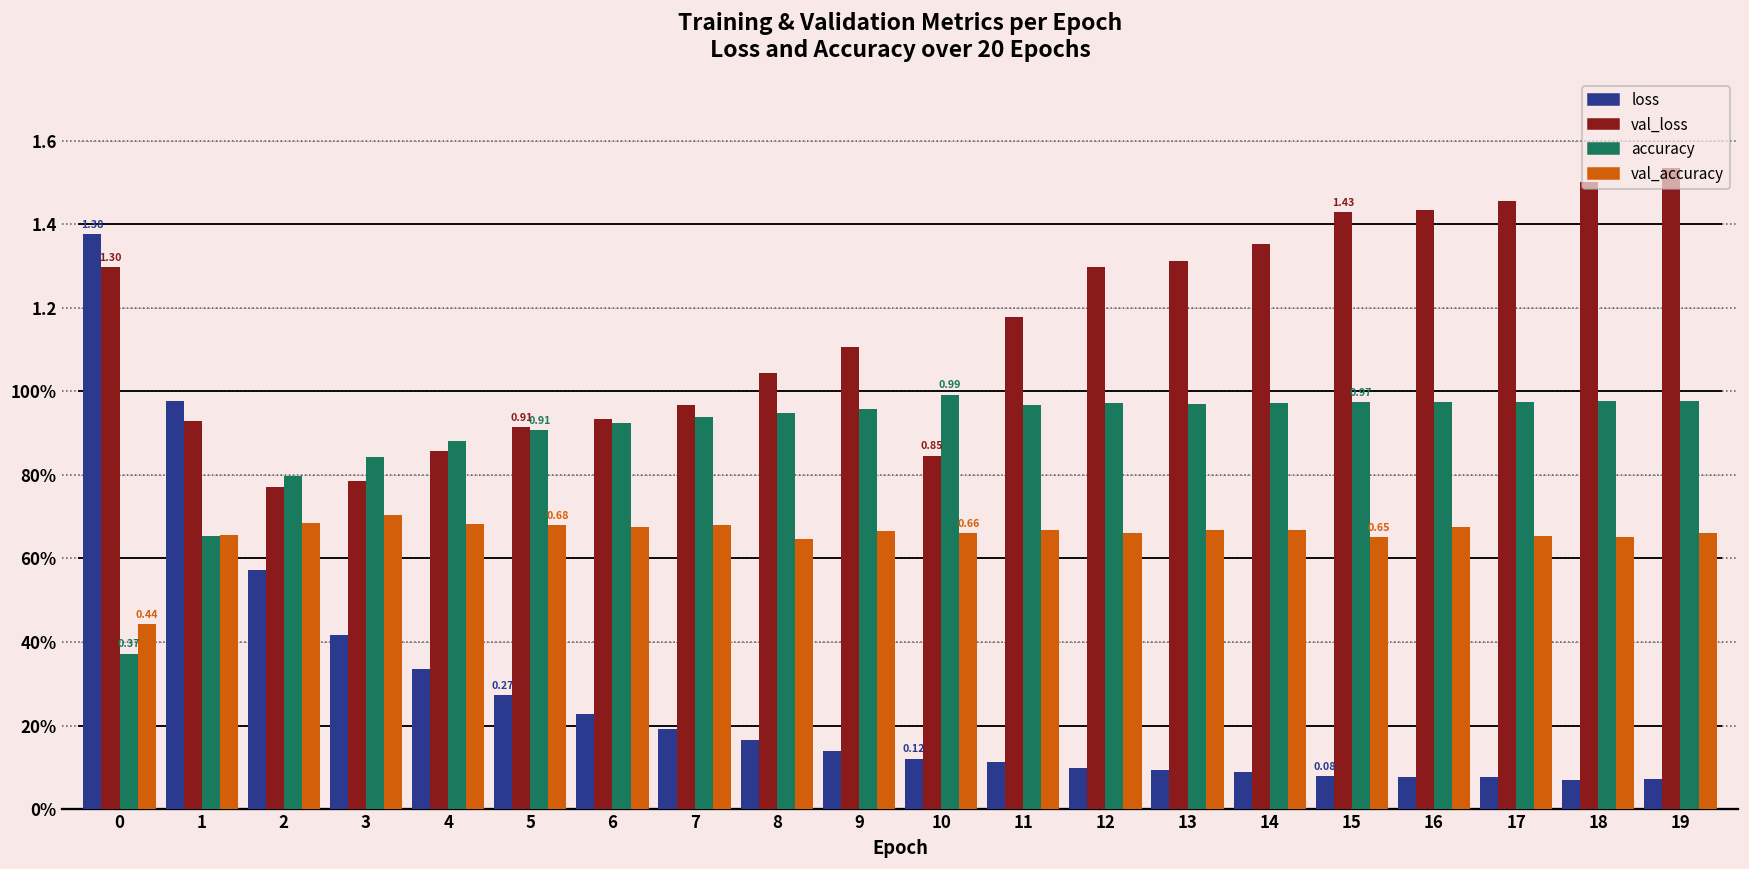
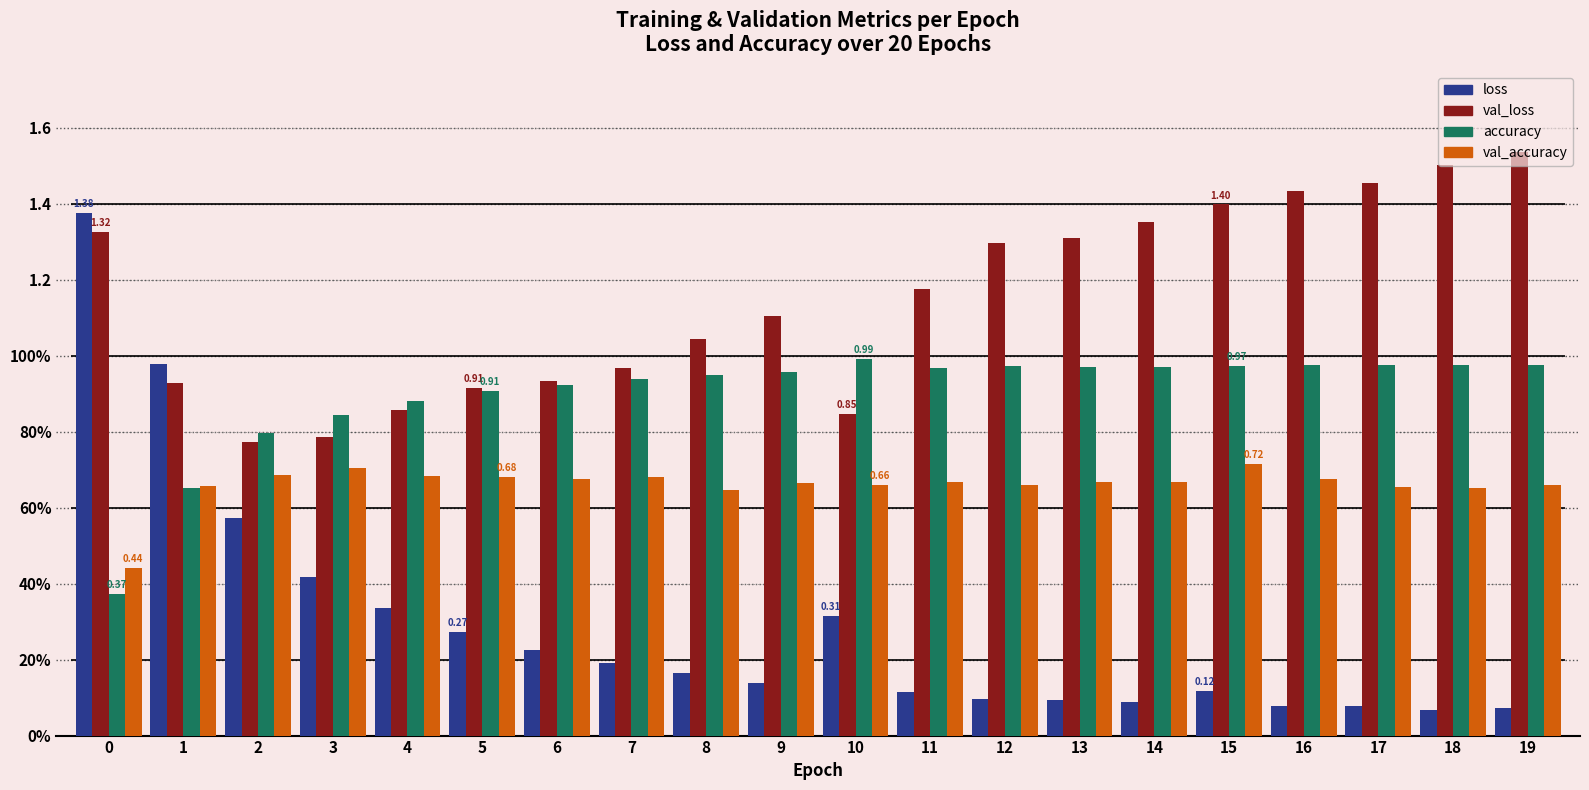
val_loss, 0: 1.30 -> 1.32
loss, 10: 0.12 -> 0.31
loss, 15: 0.08 -> 0.12
val_loss, 15: 1.43 -> 1.40
val_accuracy, 15: 0.65 -> 0.72
